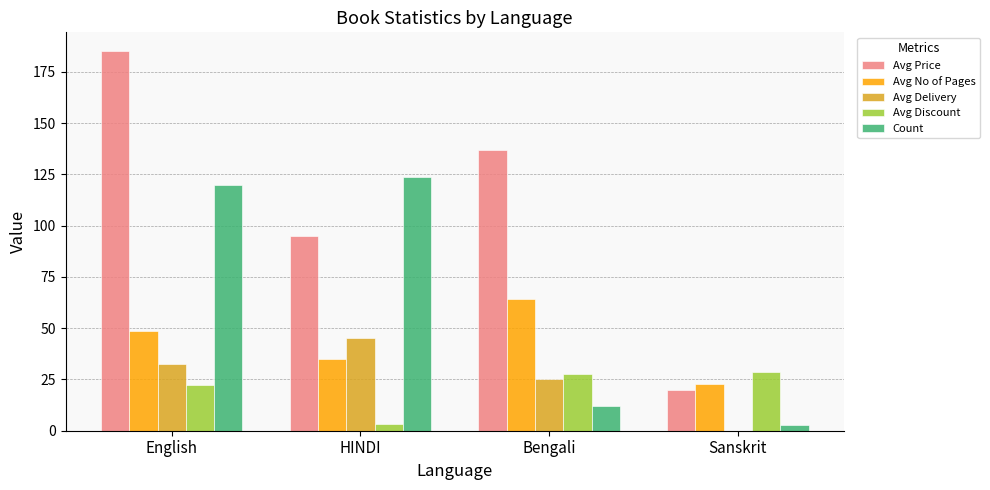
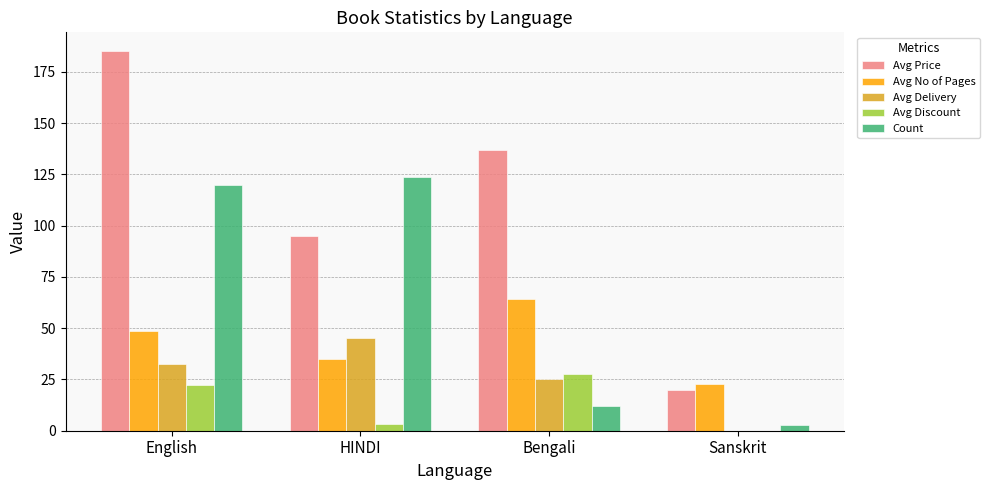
Avg Discount, Sanskrit: 29 -> 0
